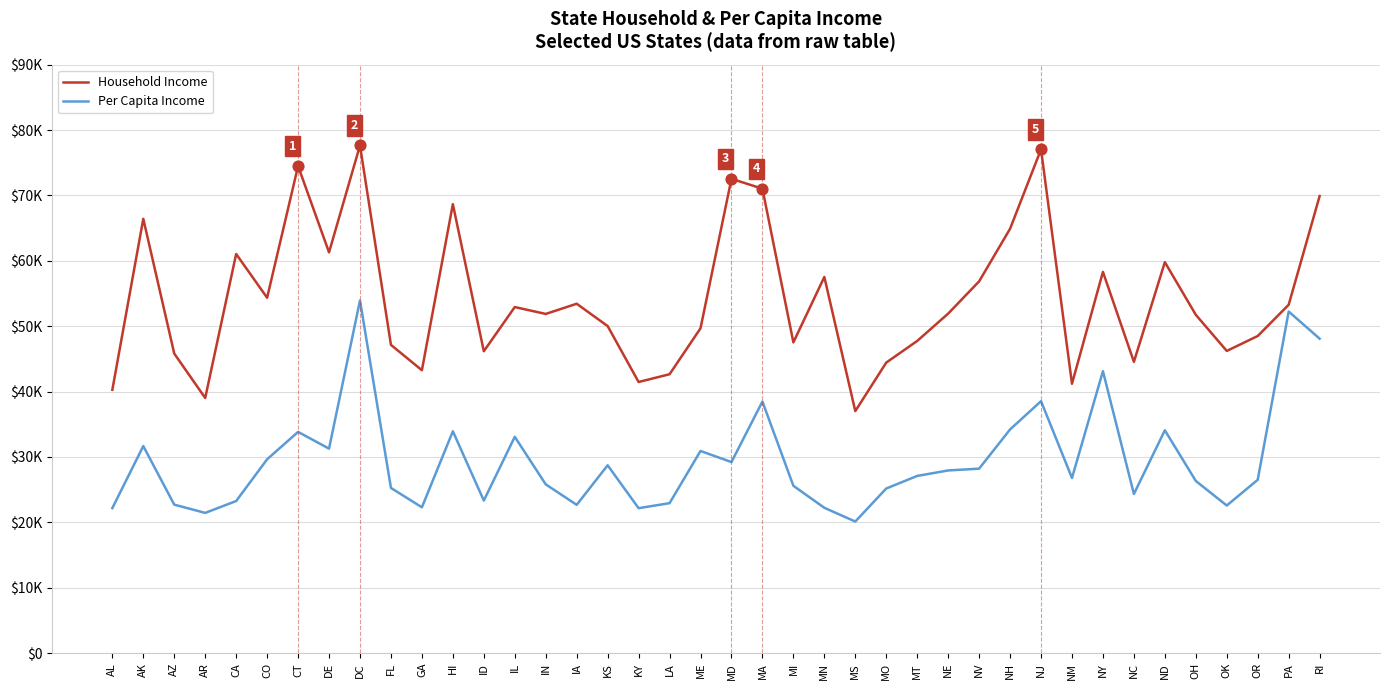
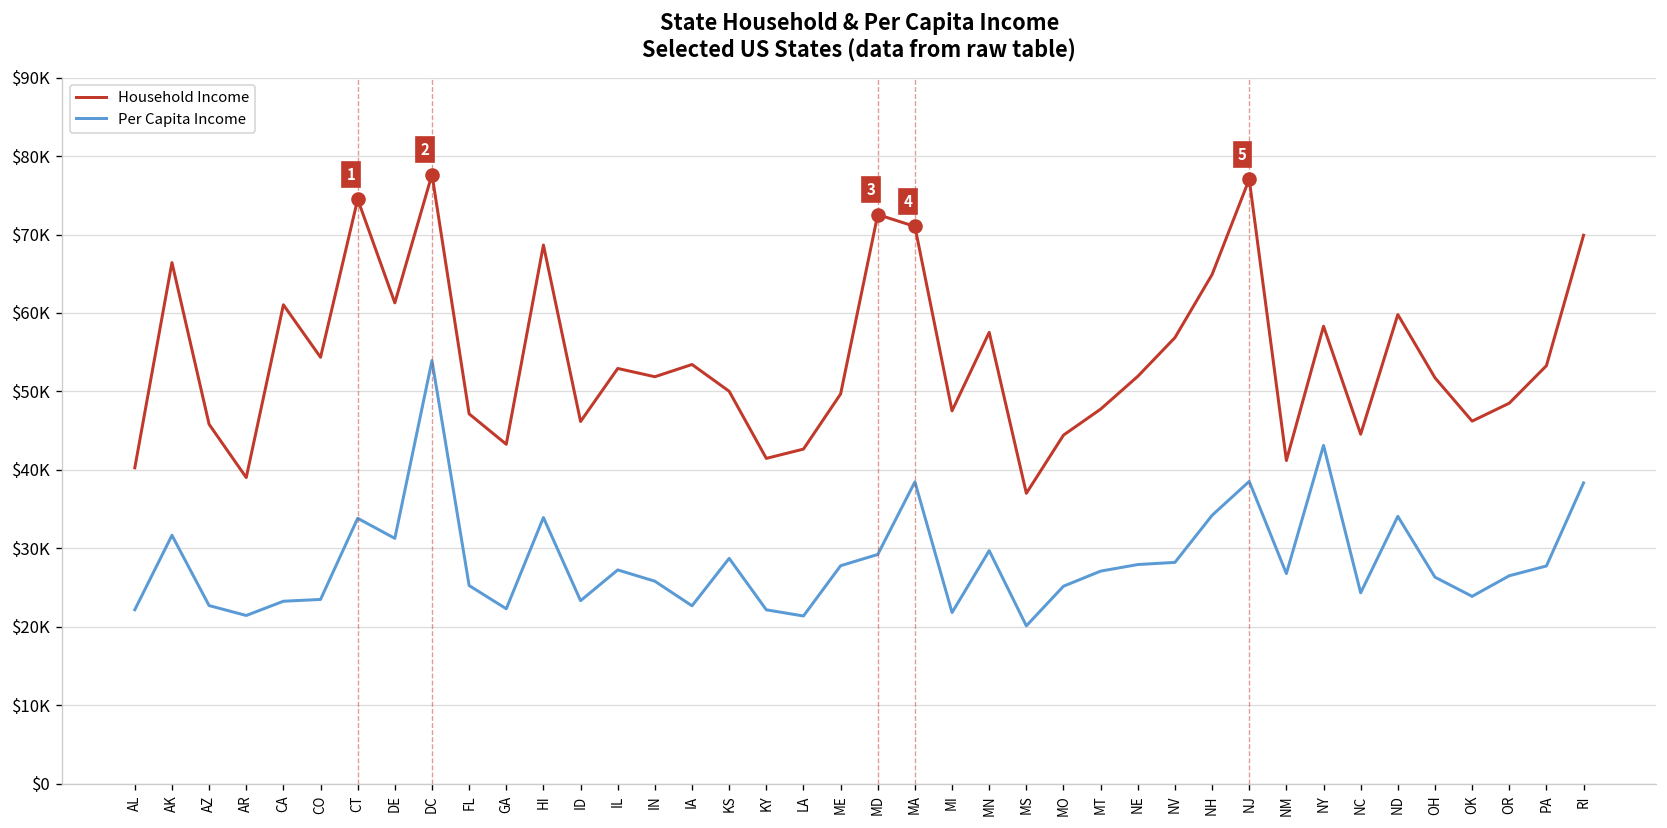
Per Capita Income, CO: $30000 -> $23000
Per Capita Income, IL: $33000 -> $27000
Per Capita Income, LA: $23000 -> $21000
Per Capita Income, ME: $31000 -> $28000
Per Capita Income, MI: $26000 -> $22000
Per Capita Income, MN: $22000 -> $30000
Per Capita Income, OK: $23000 -> $24000
Per Capita Income, PA: $52000 -> $28000
Per Capita Income, RI: $48000 -> $38000
